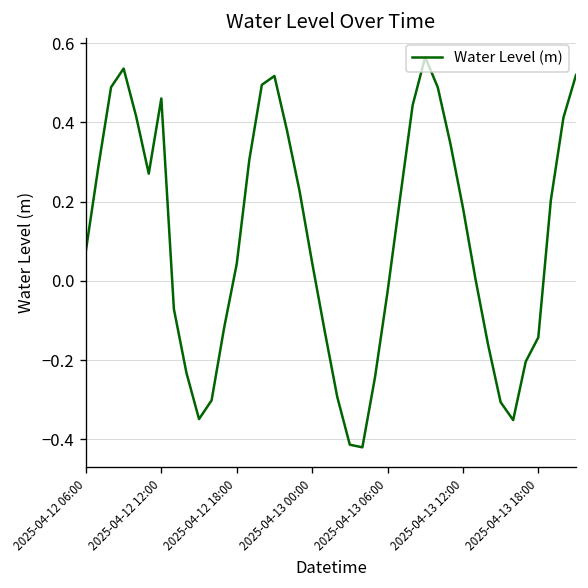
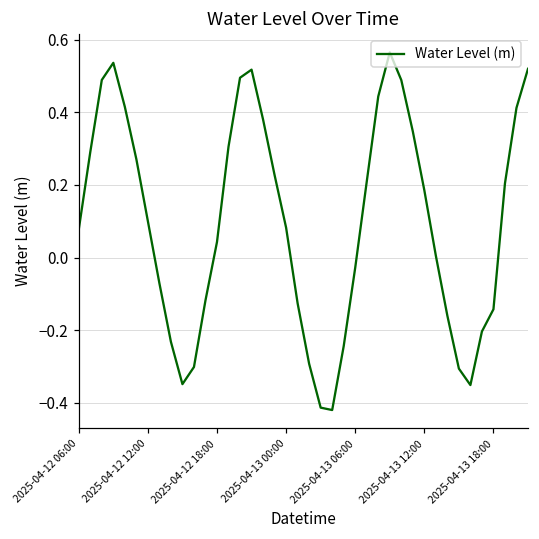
2025-04-12 12:00: 0.46 -> 0.10
2025-04-13 00:00: 0.05 -> 0.08
